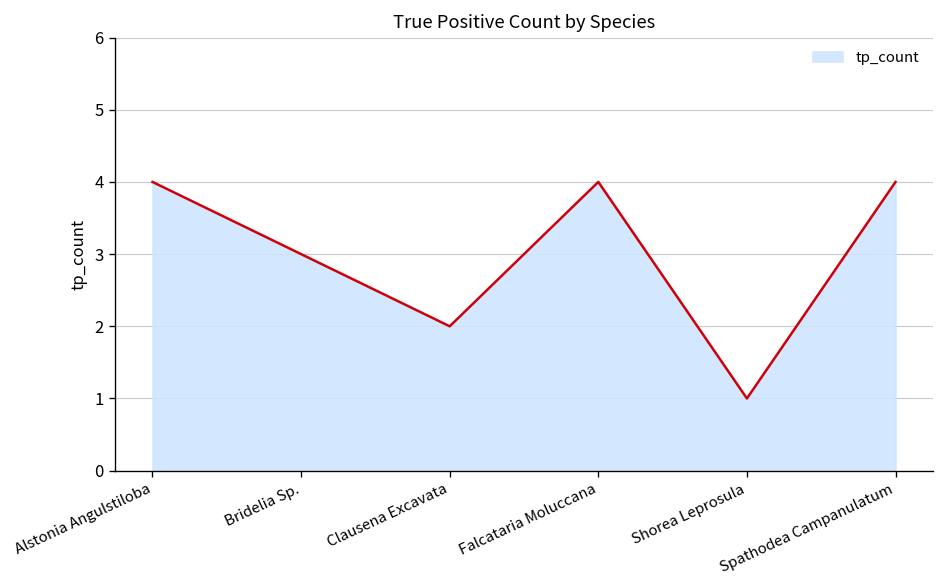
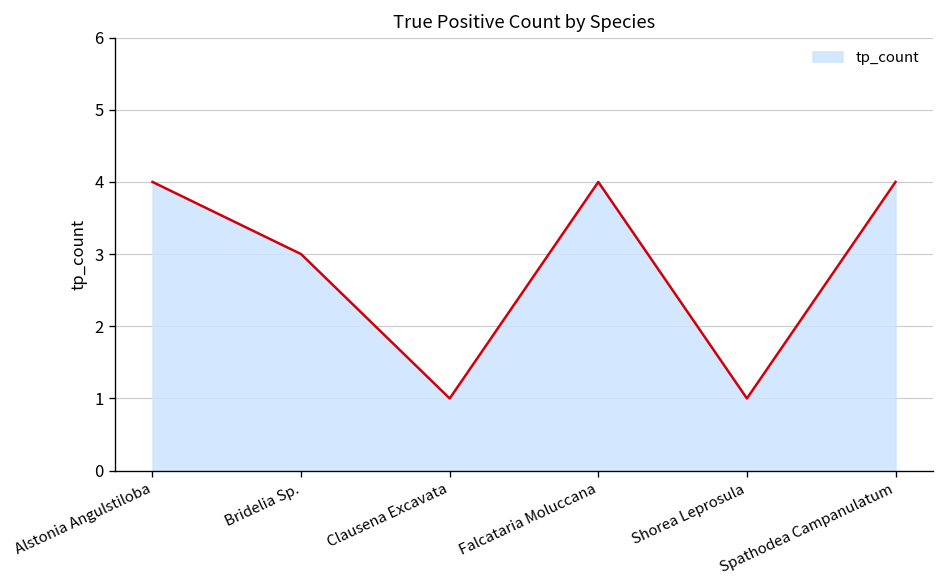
Clausena Excavata: 2 -> 1
